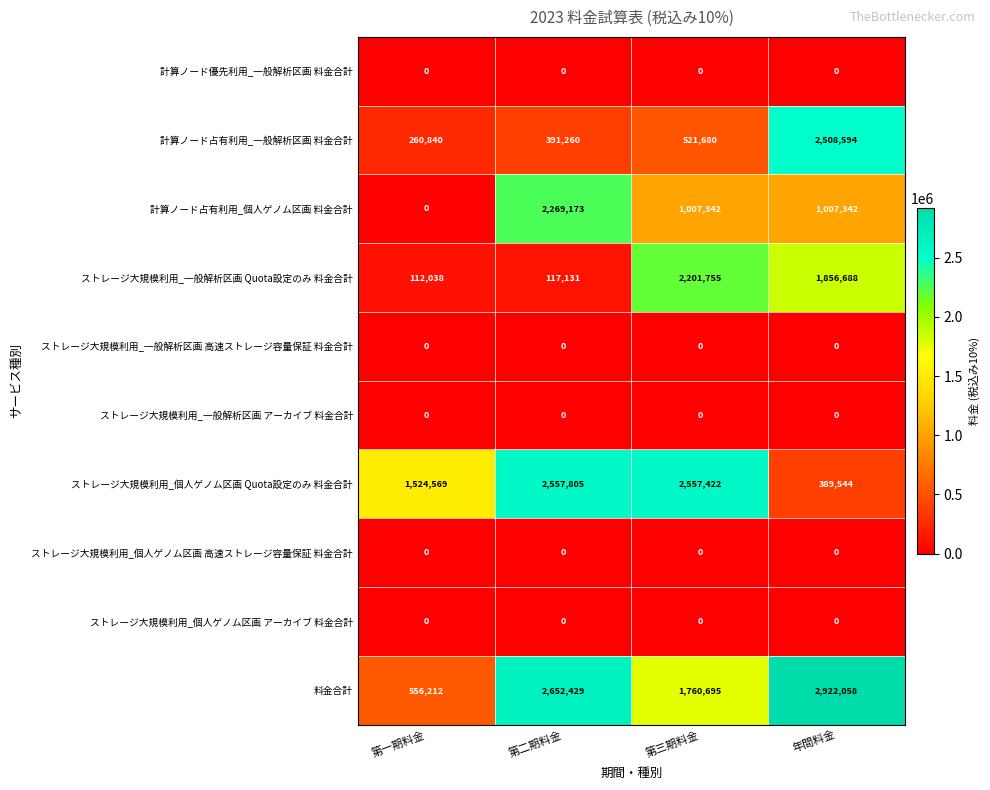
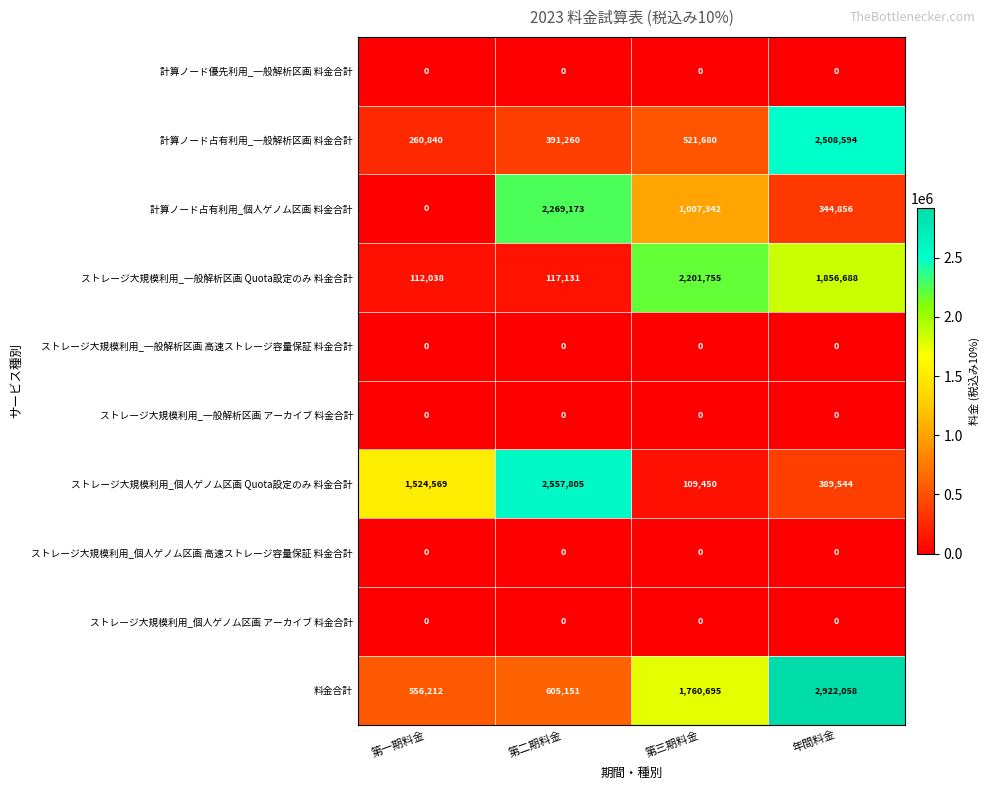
計算ノード占有利用_個人ゲノム区画 料金合計, 年間料金: 1,007,342 -> 344,856
ストレージ大規模利用_個人ゲノム区画 Quota設定のみ 料金合計, 第三期料金: 2,557,422 -> 109,450
料金合計, 第二期料金: 2,652,429 -> 605,151
